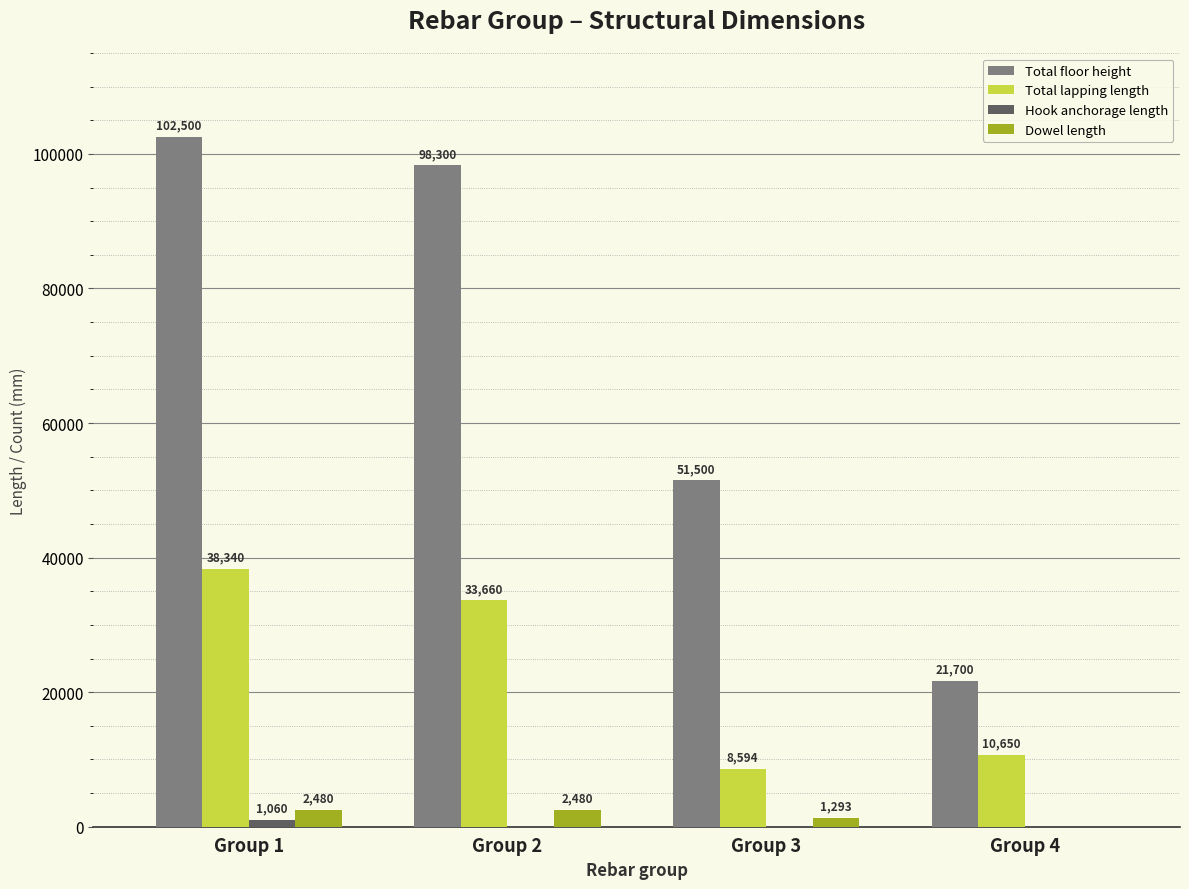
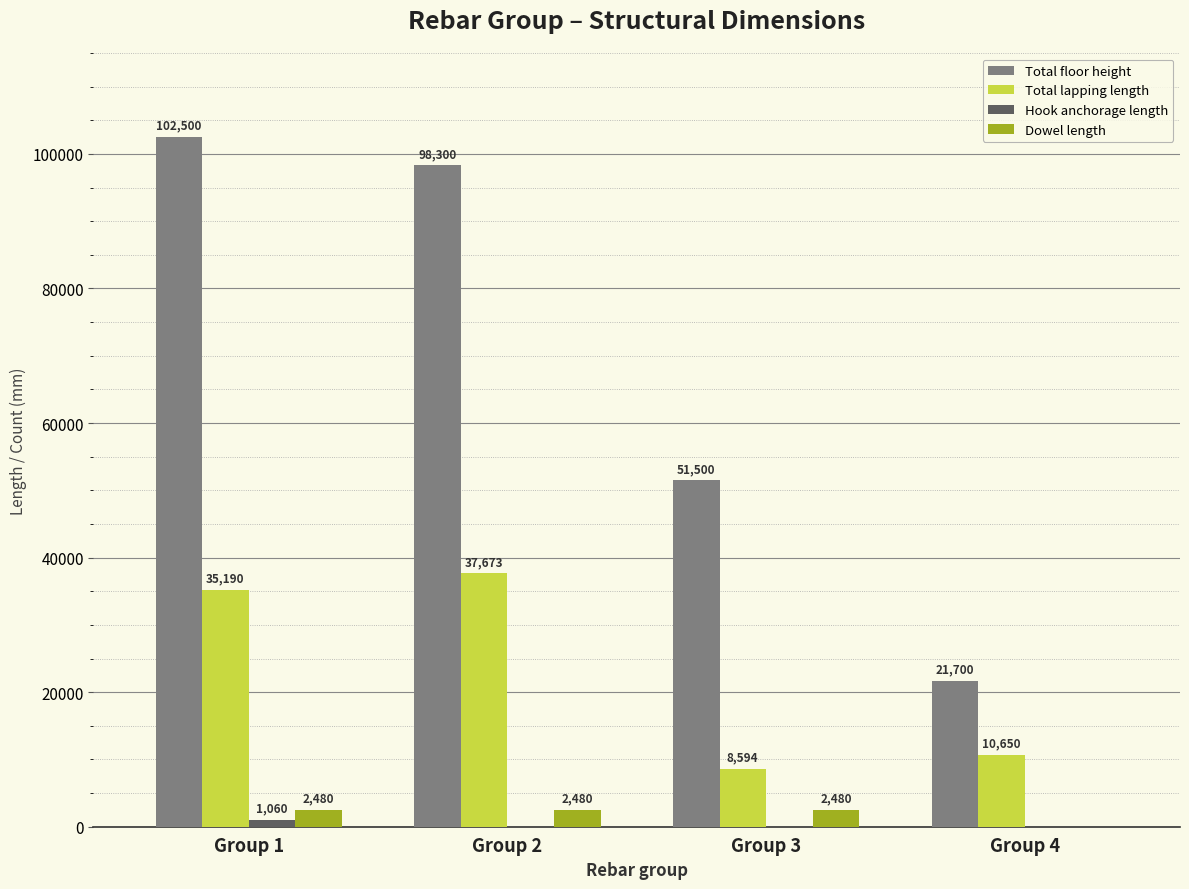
Total lapping length, Group 1: 38,340 -> 35,190
Total lapping length, Group 2: 33,660 -> 37,673
Dowel length, Group 3: 1,293 -> 2,480
